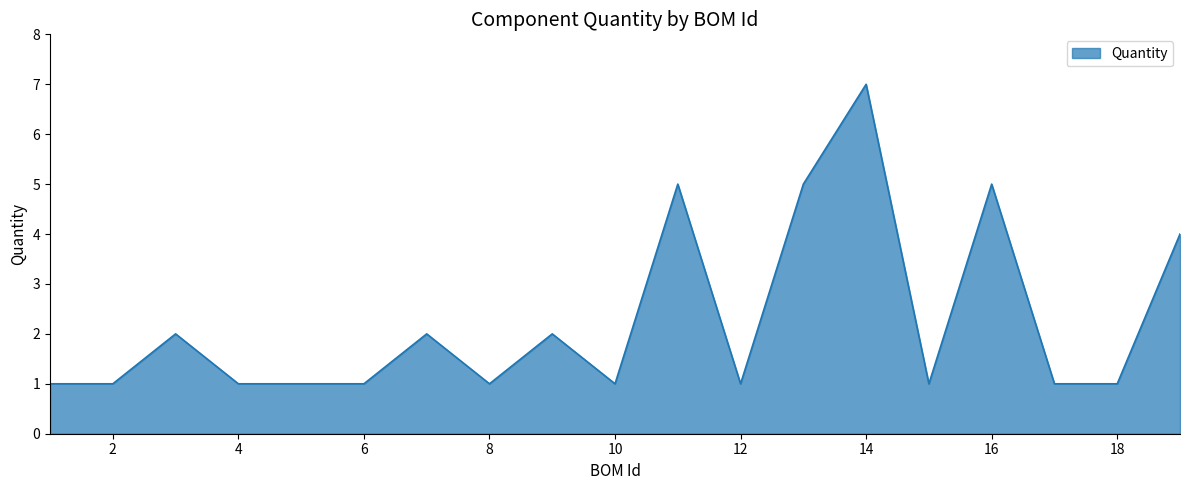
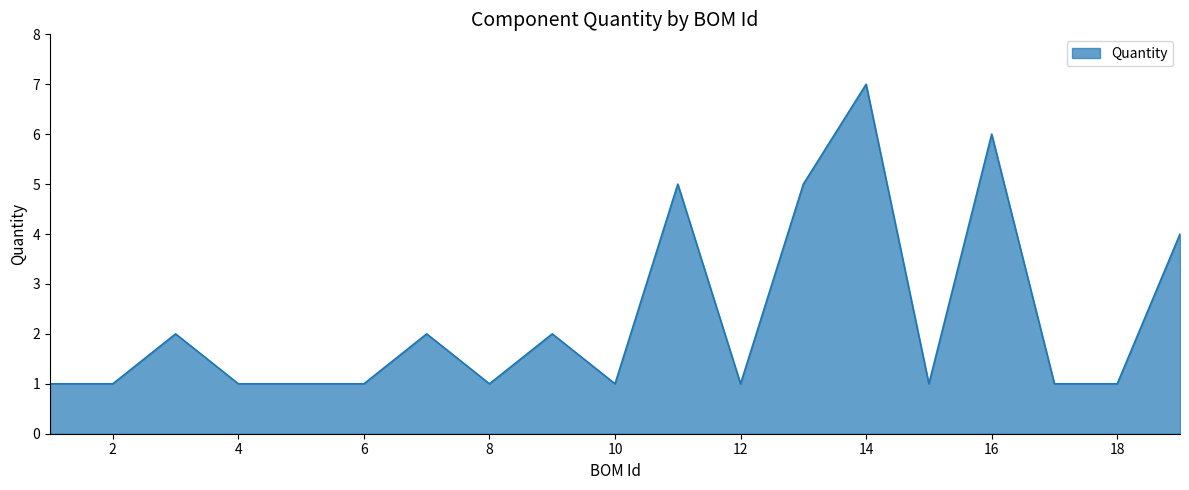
16: 5 -> 6
